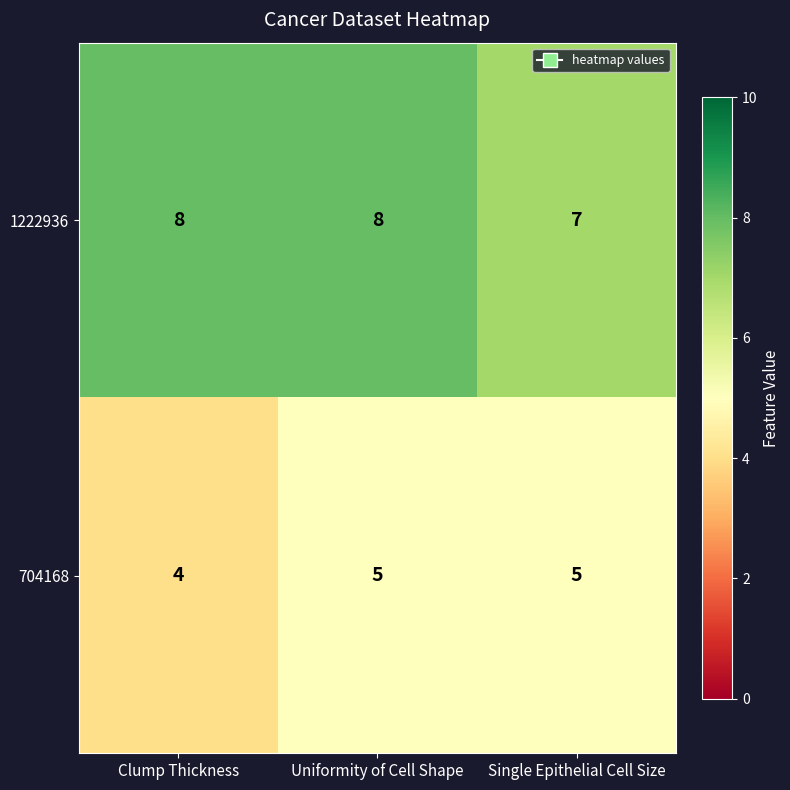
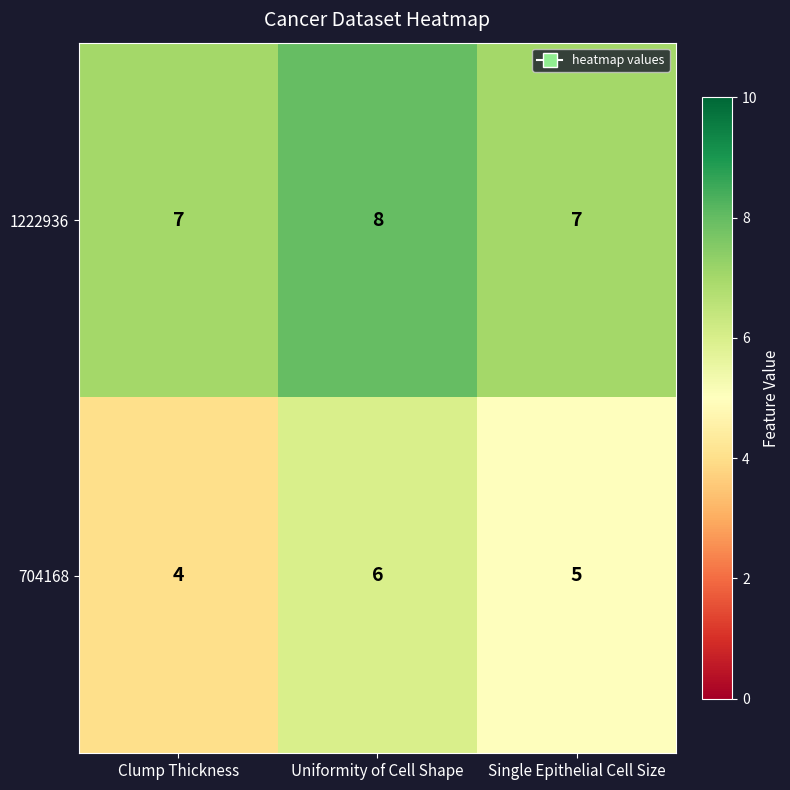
1222936, Clump Thickness: 8 -> 7
704168, Uniformity of Cell Shape: 5 -> 6
